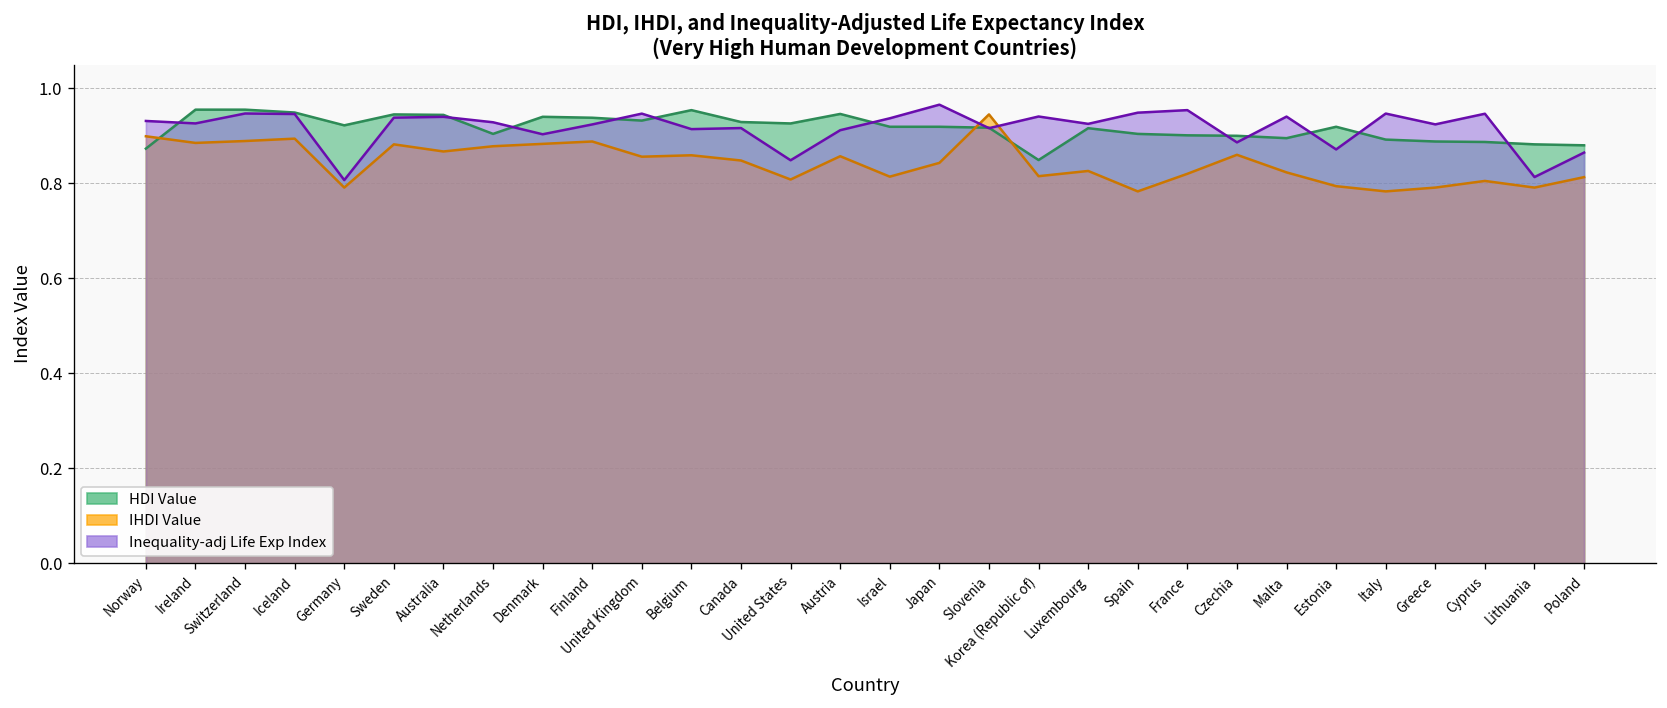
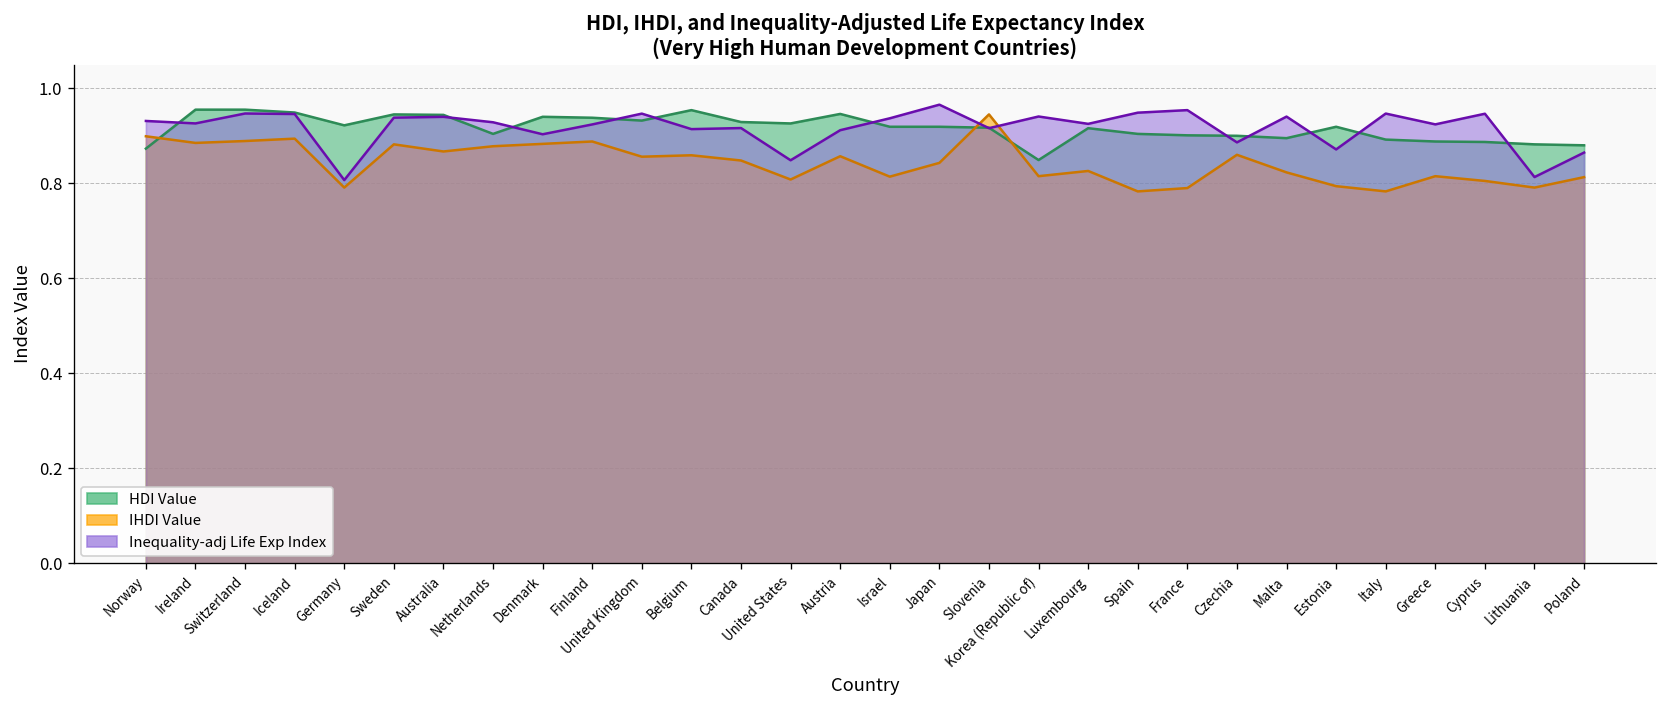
IHDI Value, France: 0.82 -> 0.79
IHDI Value, Greece: 0.79 -> 0.82
